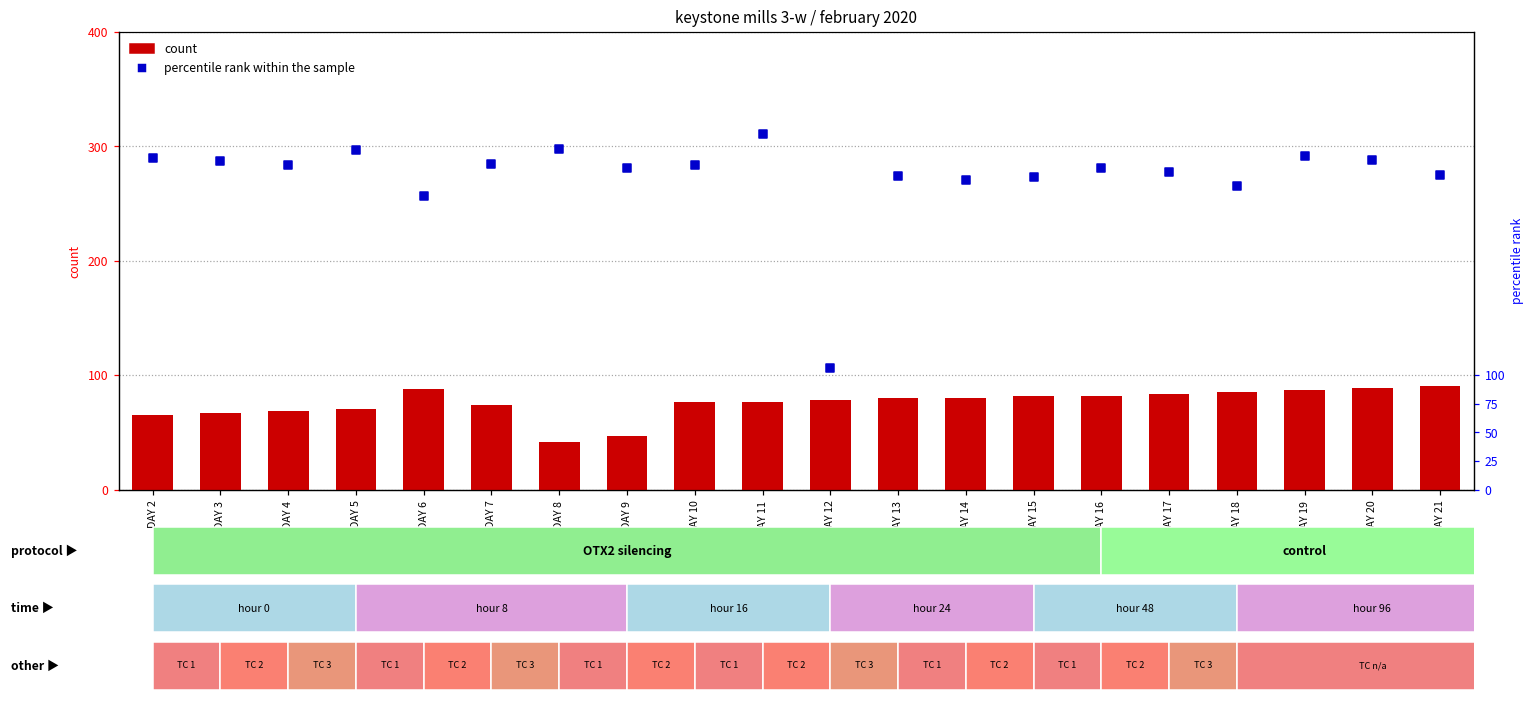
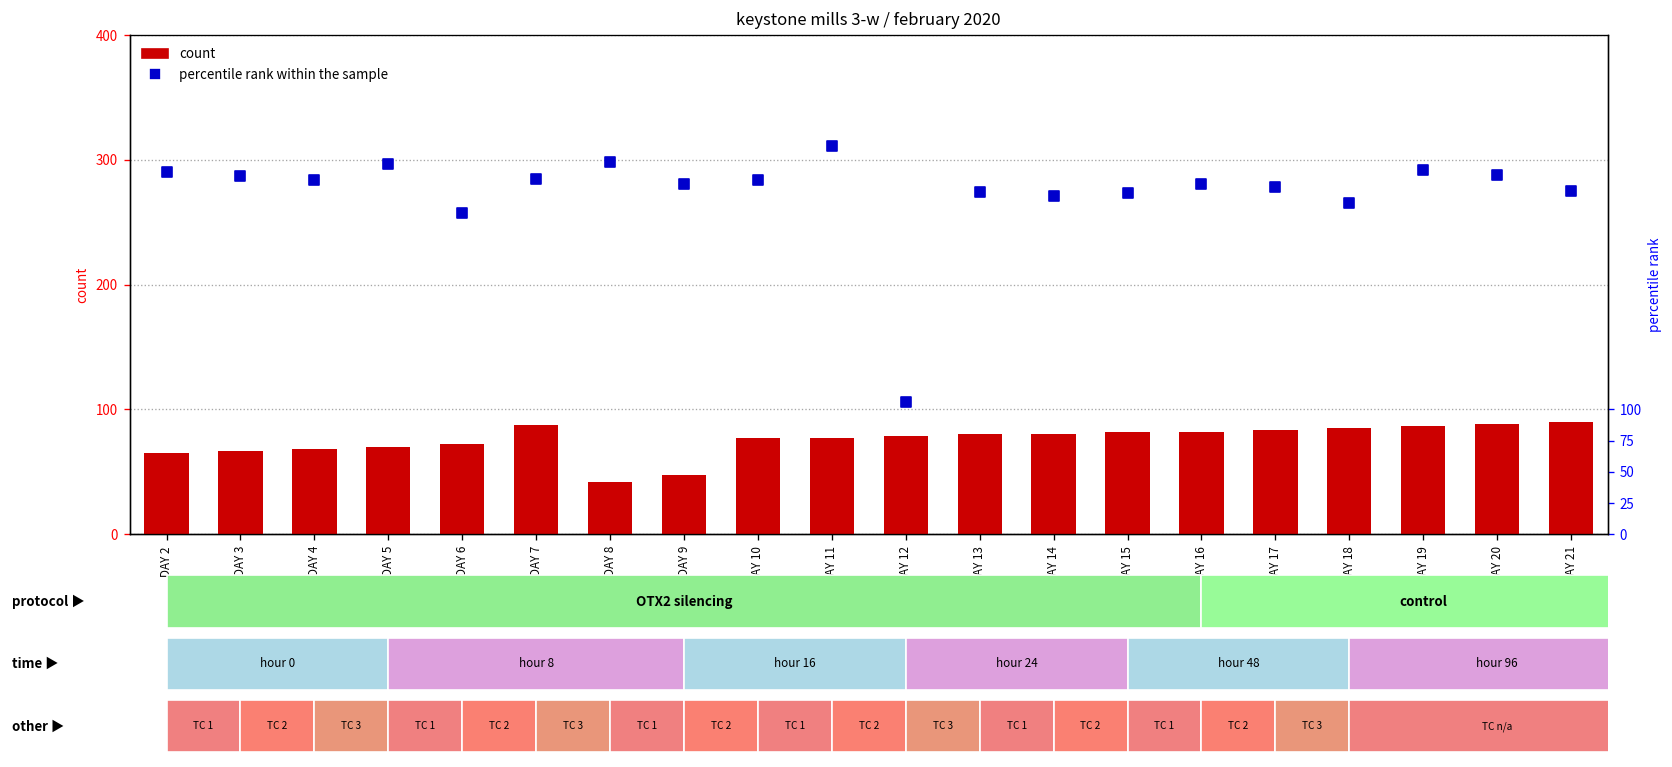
keystone mills 3-w / february 2020, count, DAY 6: 88 -> 72
keystone mills 3-w / february 2020, count, DAY 7: 74 -> 88
